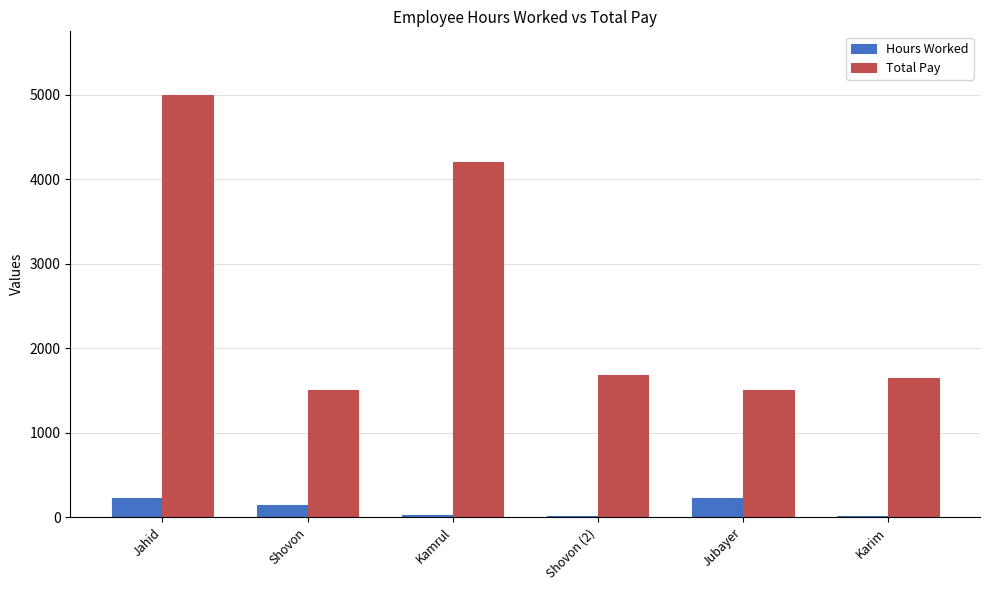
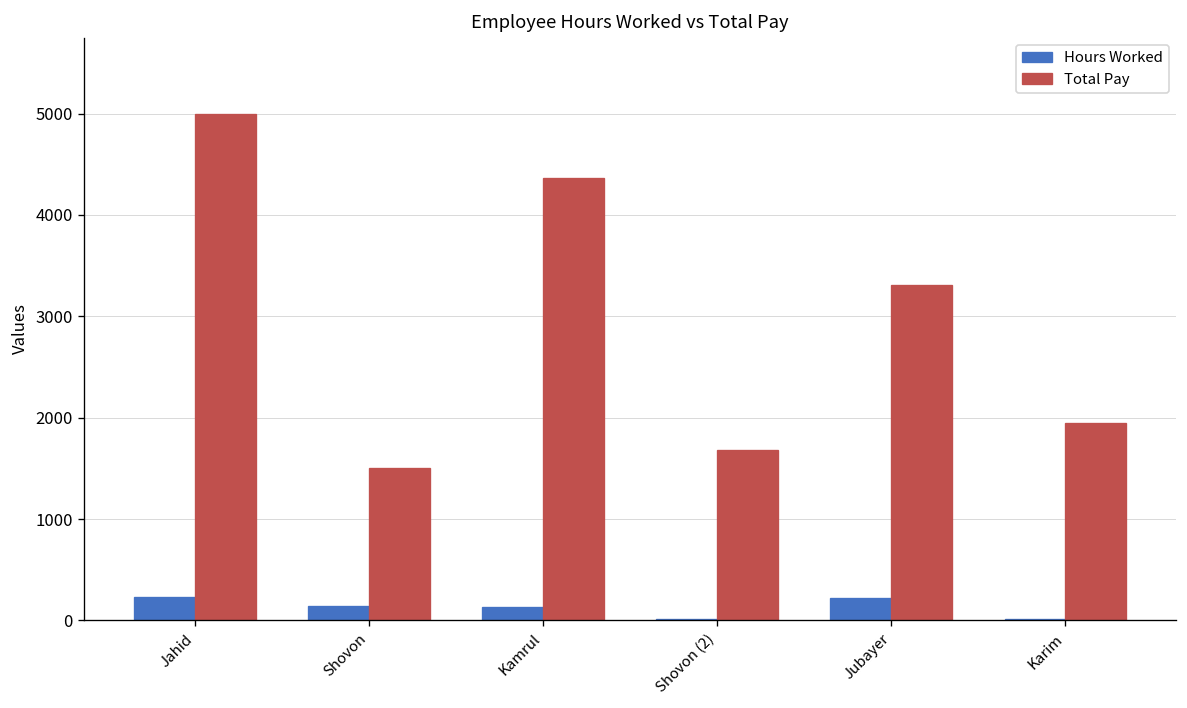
Hours Worked, Kamrul: 0 -> 100
Total Pay, Kamrul: 4200 -> 4400
Total Pay, Jubayer: 1500 -> 3300
Total Pay, Karim: 1600 -> 2000
